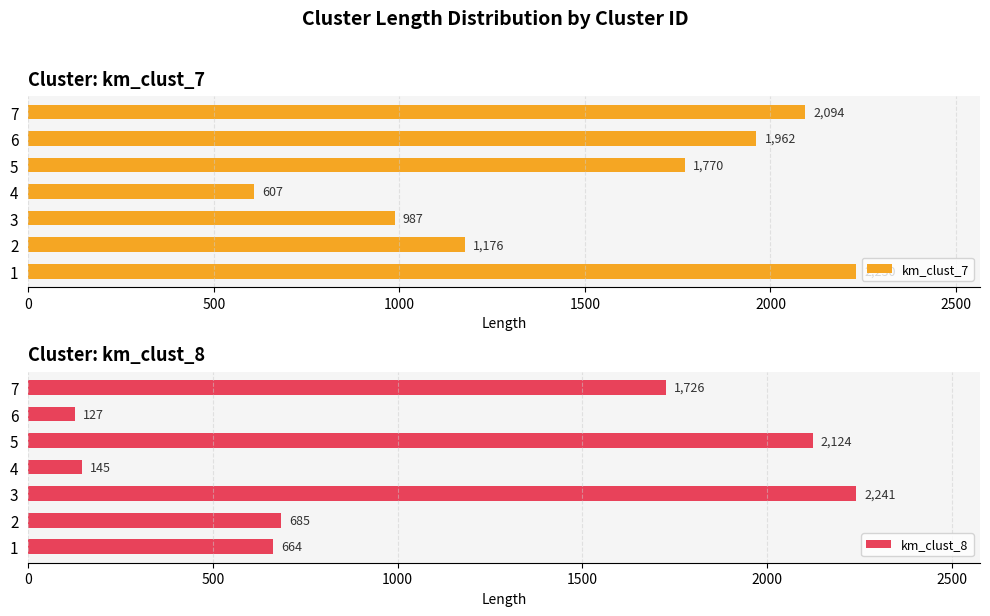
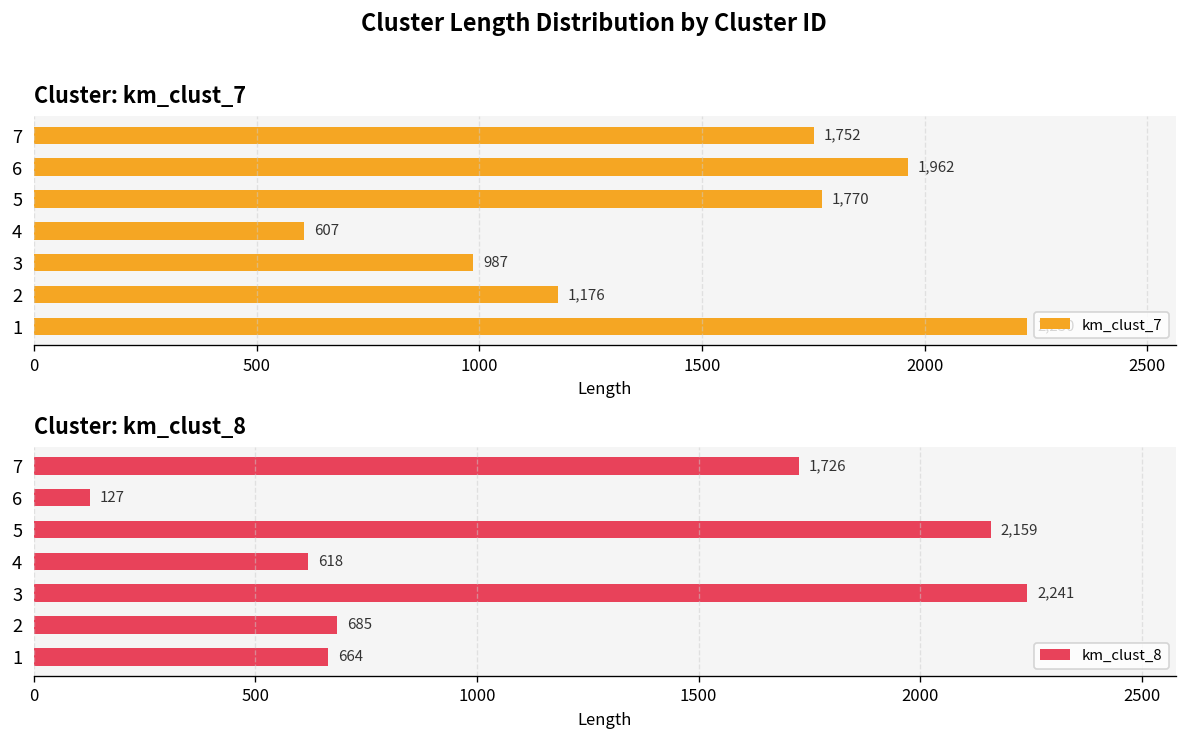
Cluster: km_clust_7, 7: 2,094 -> 1,752
Cluster: km_clust_8, 5: 2,124 -> 2,159
Cluster: km_clust_8, 4: 145 -> 618
